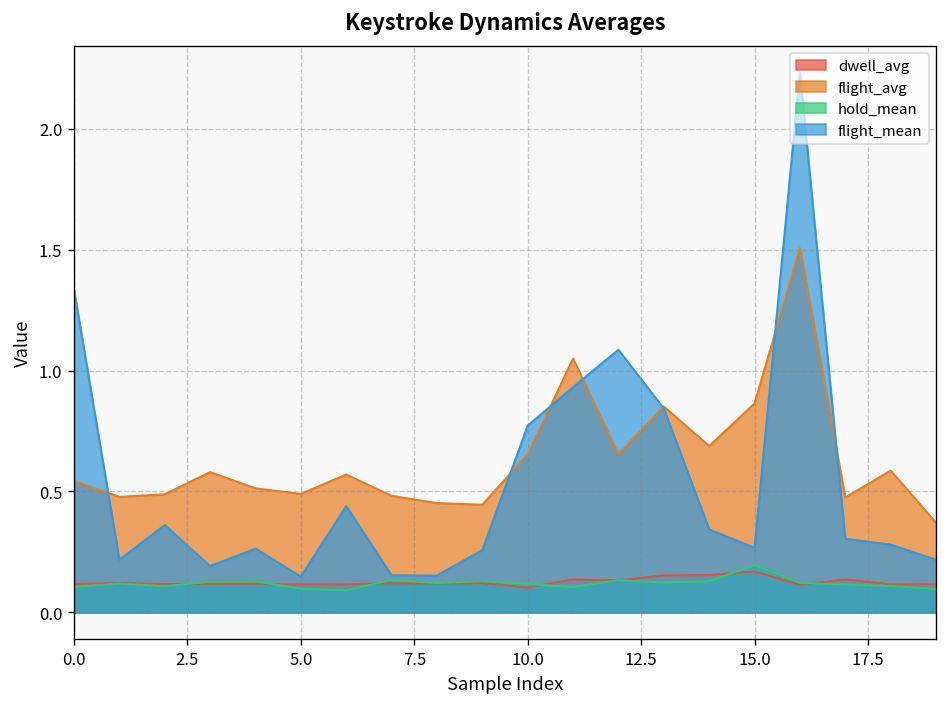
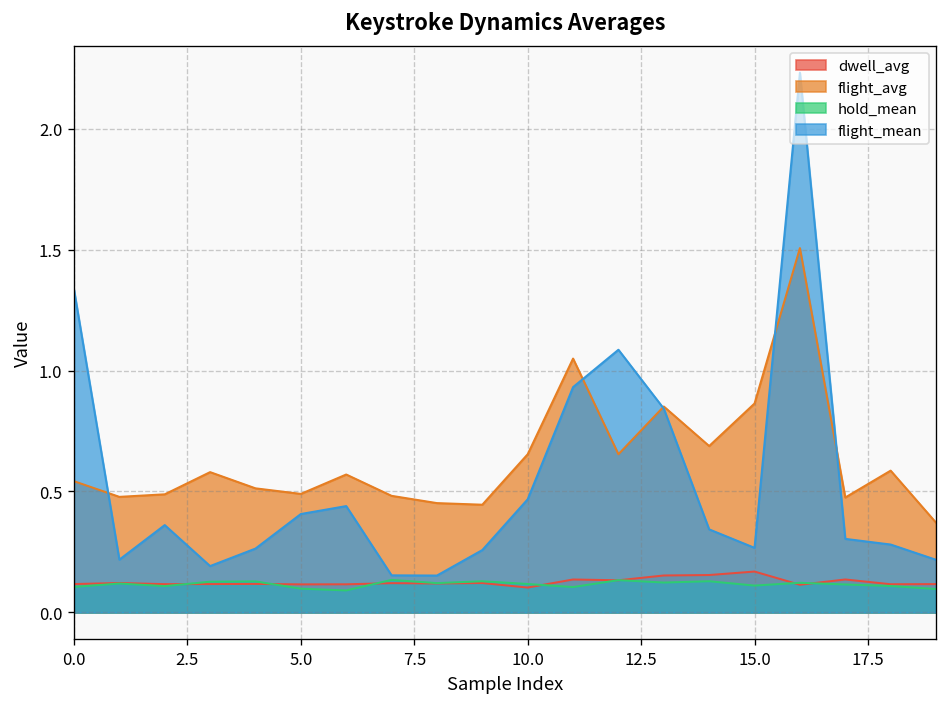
flight_mean, 5.0: 0.15 -> 0.41
flight_mean, 10.0: 0.77 -> 0.47
hold_mean, 15.0: 0.20 -> 0.11
